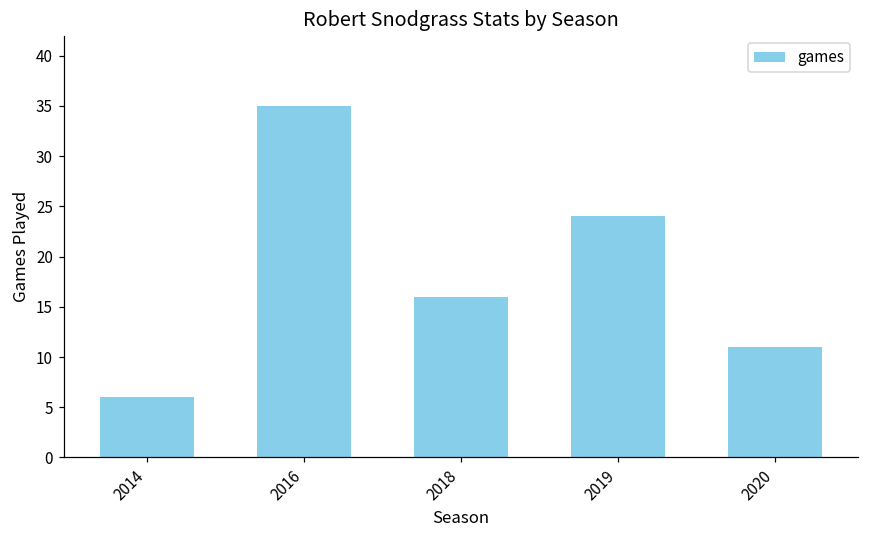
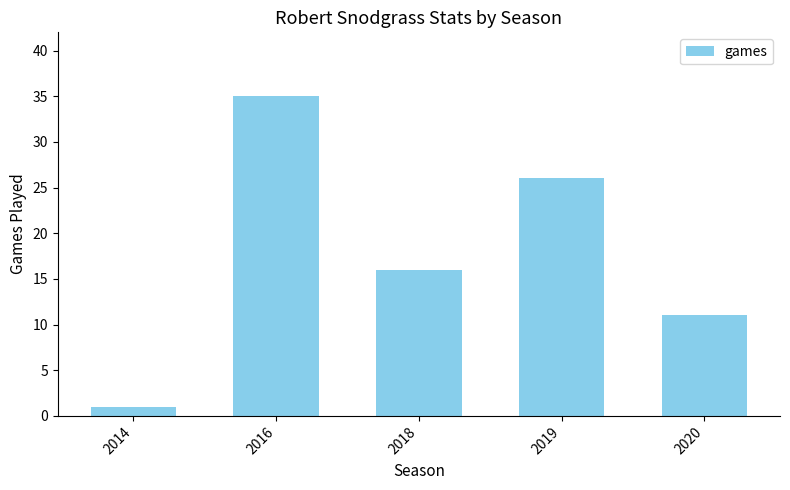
2014: 6 -> 1
2019: 24 -> 26
